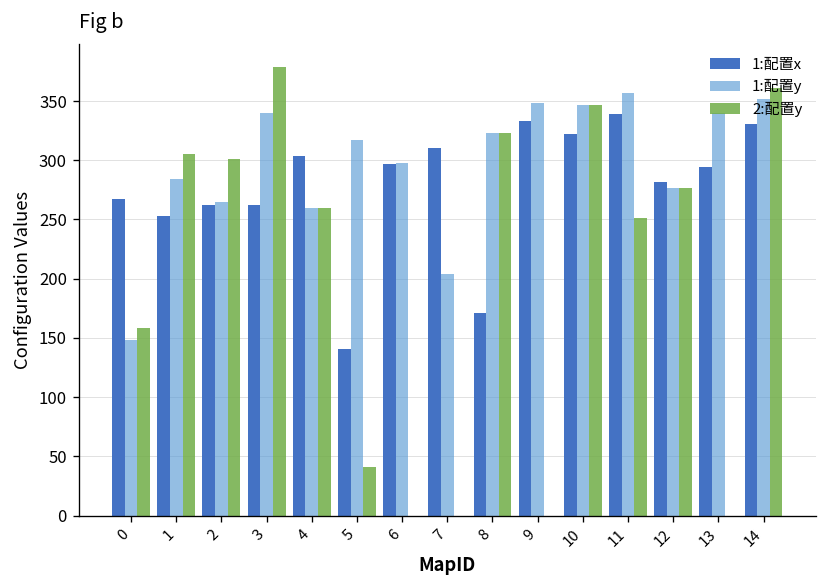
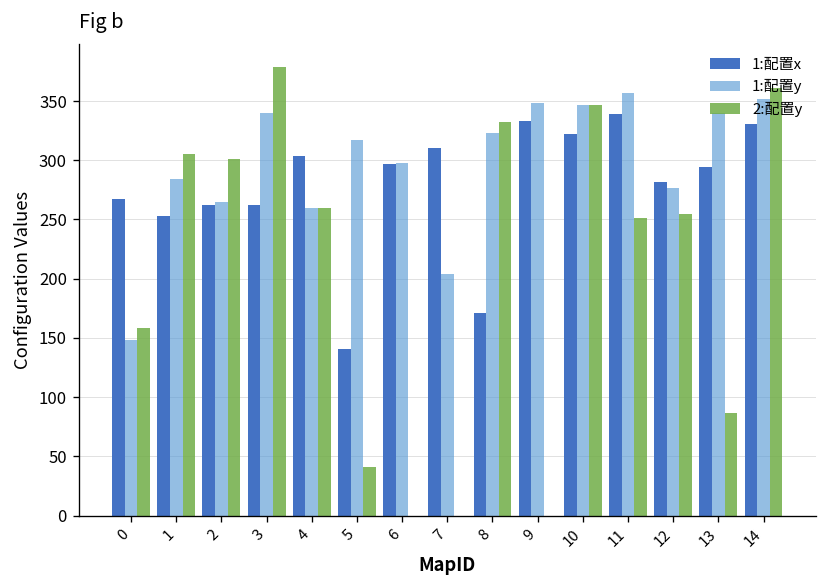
2:配置y, 8: 320 -> 330
2:配置y, 12: 280 -> 260
2:配置y, 13: 0 -> 90
